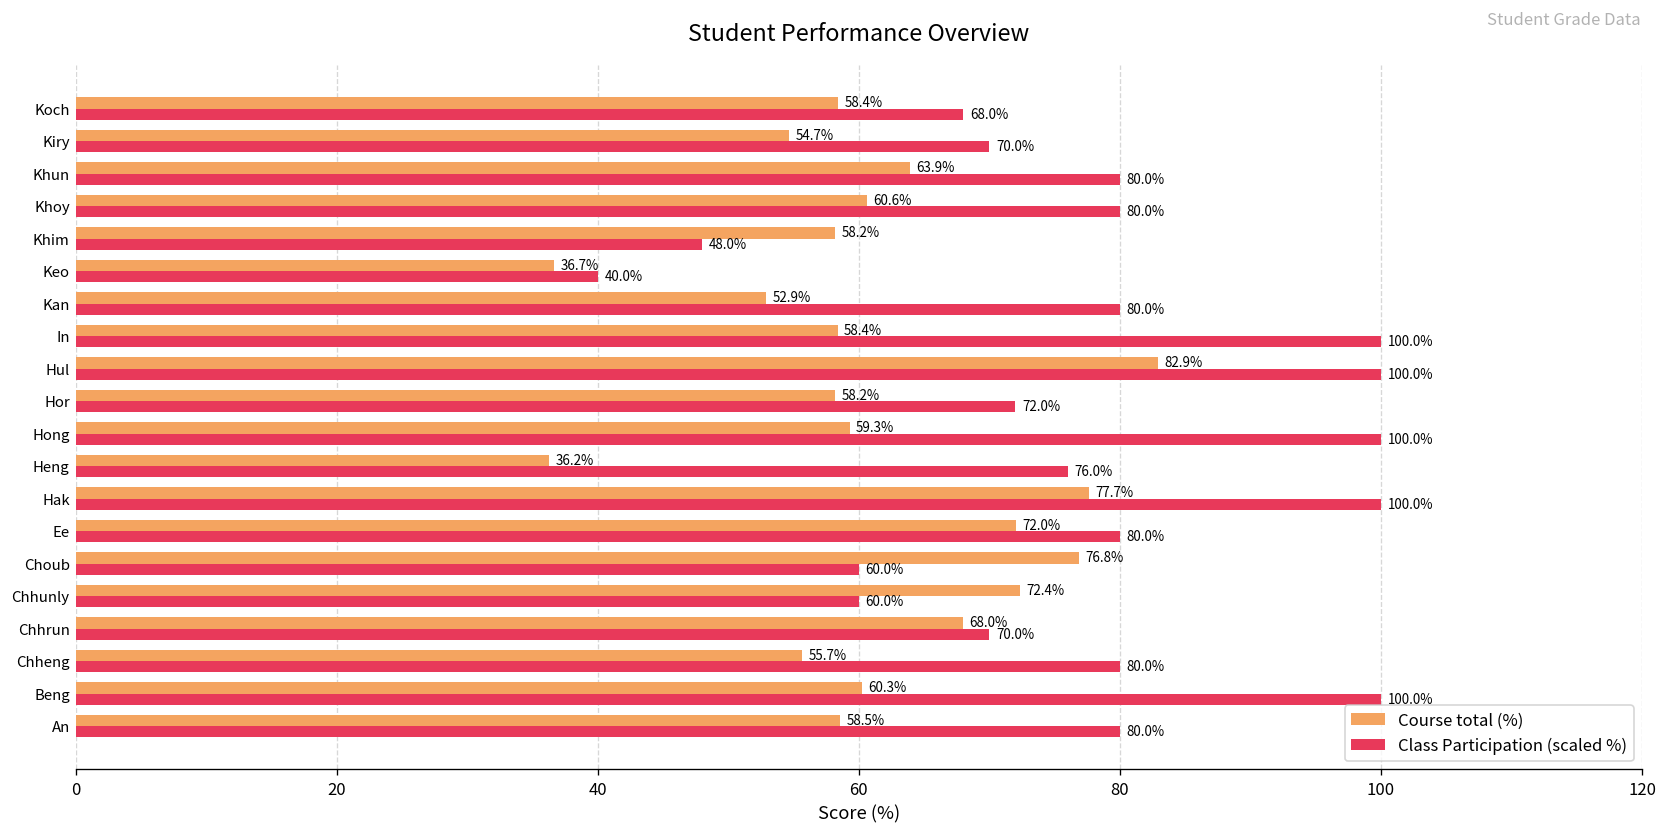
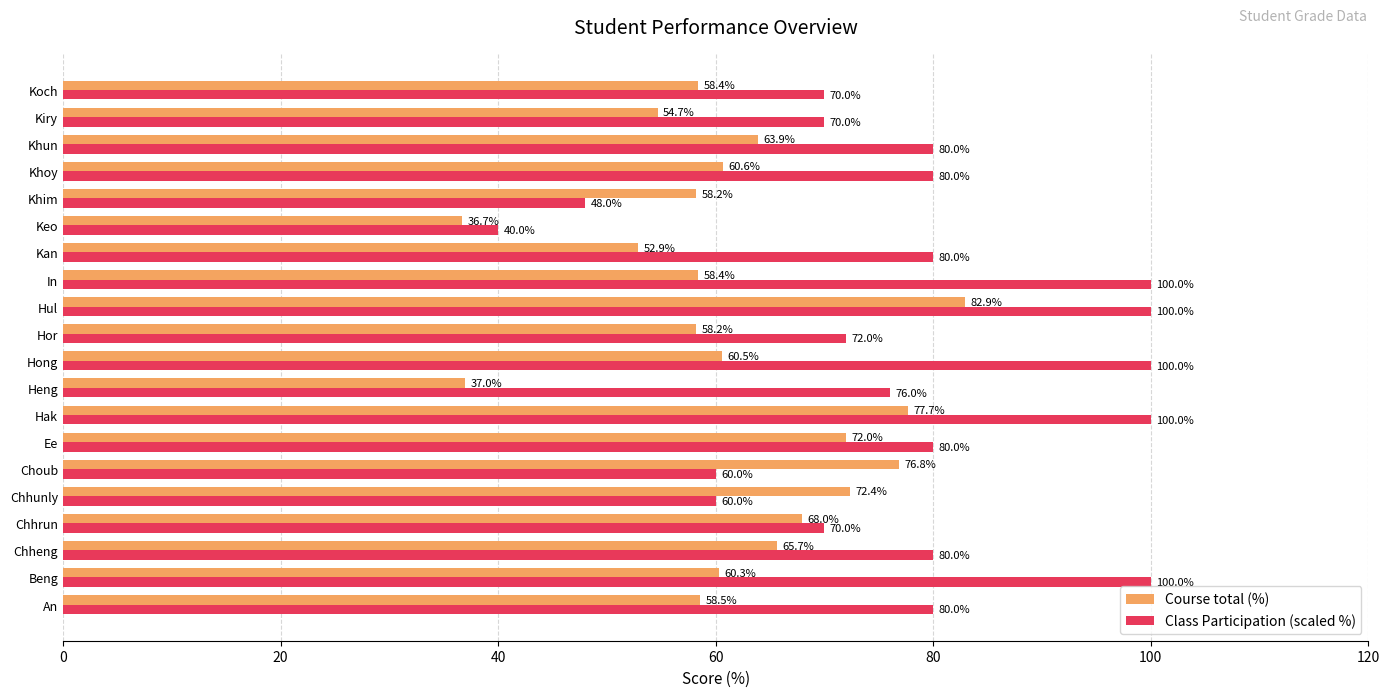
Class Participation (scaled %), Koch: 68.0% -> 70.0%
Course total (%), Hong: 59.3% -> 60.5%
Course total (%), Heng: 36.2% -> 37.0%
Course total (%), Chheng: 55.7% -> 65.7%
